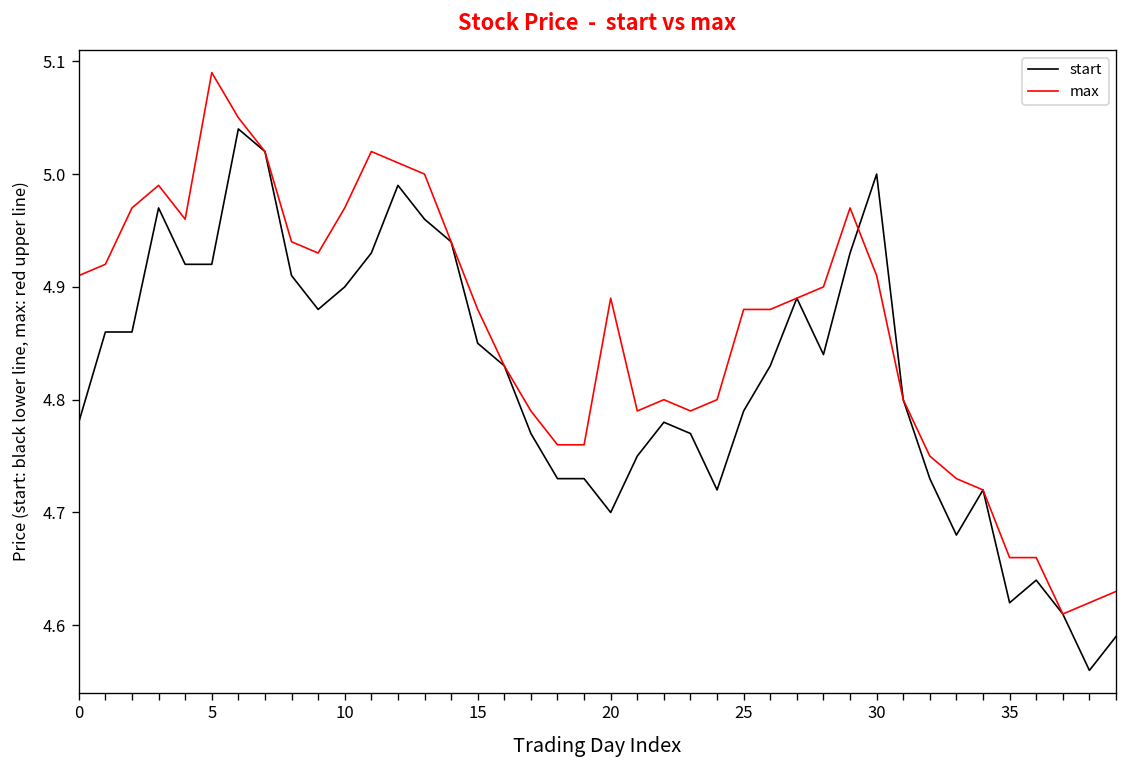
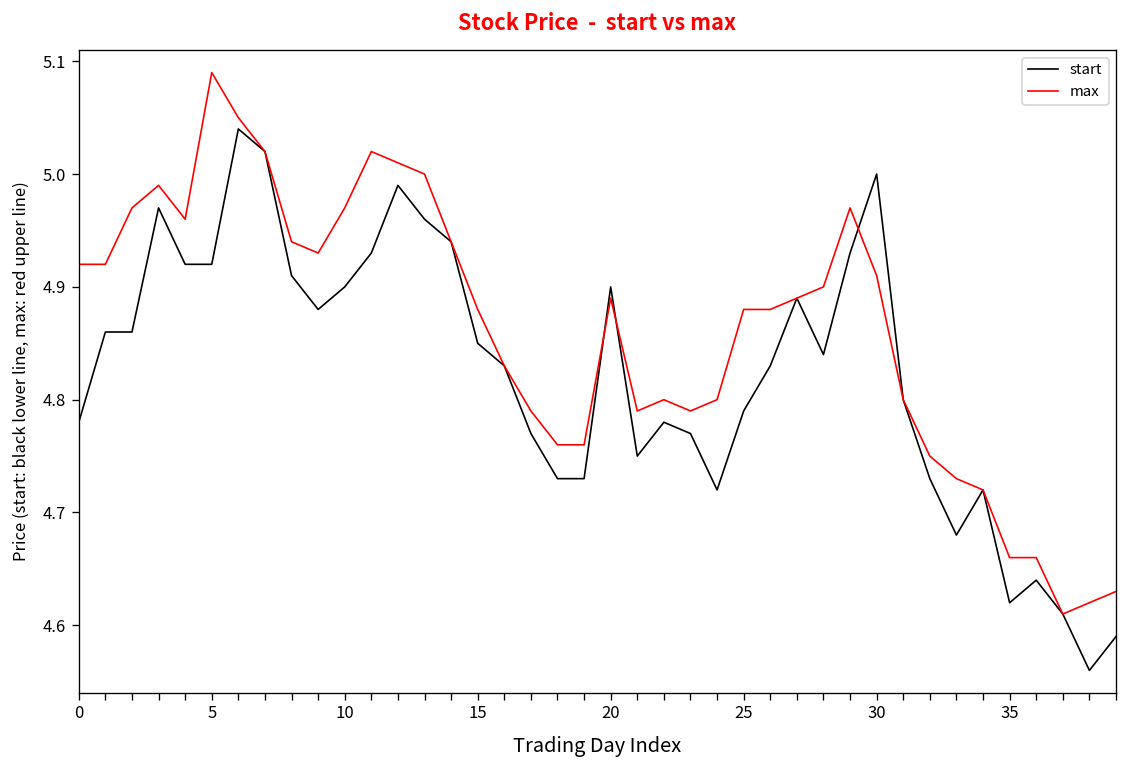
max, 0: 4.91 -> 4.92
start, 20: 4.7 -> 4.9
